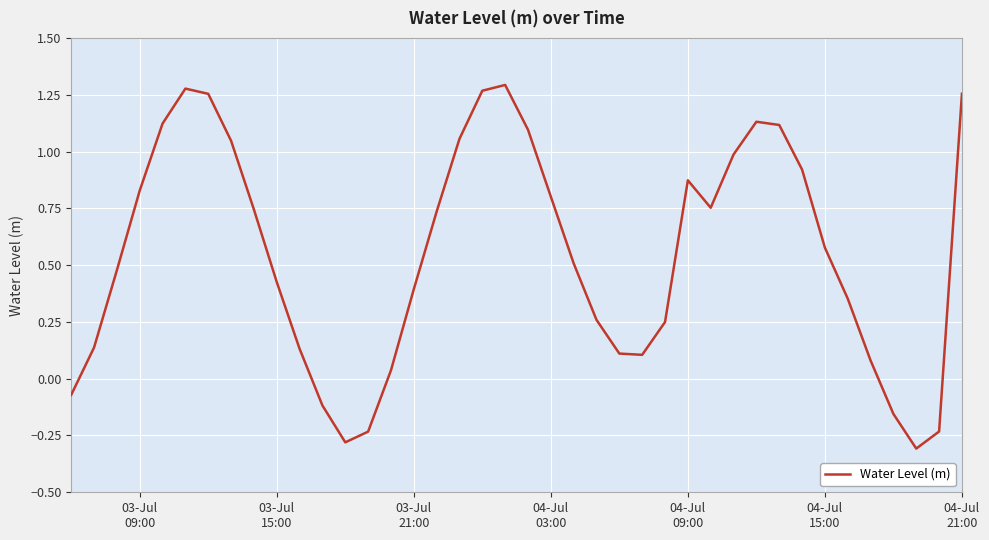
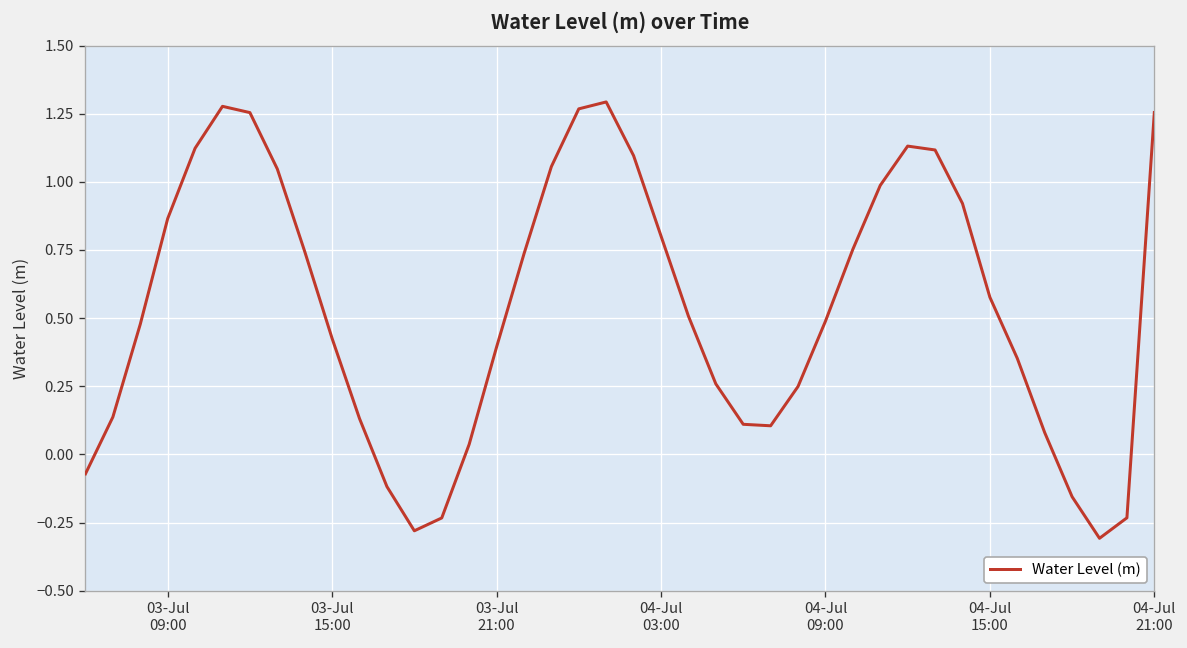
03-Jul 09:00: 0.83 -> 0.86
04-Jul 09:00: 0.87 -> 0.49
